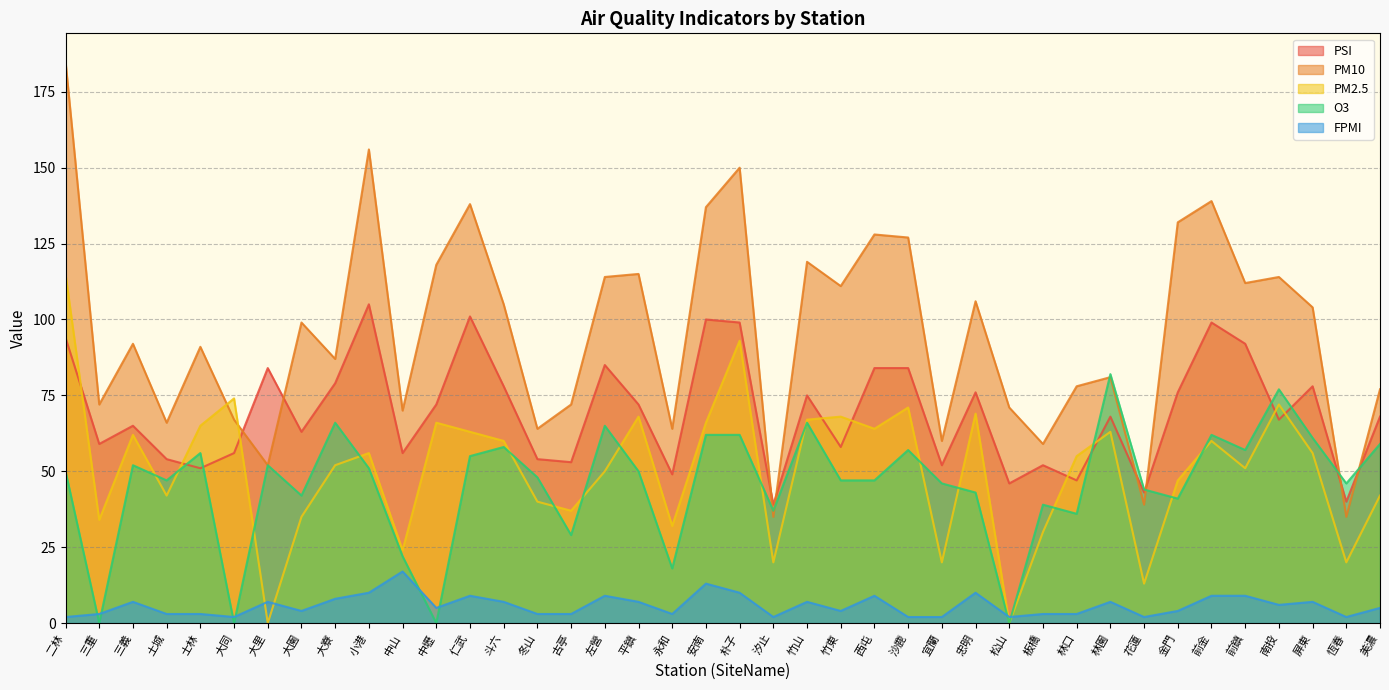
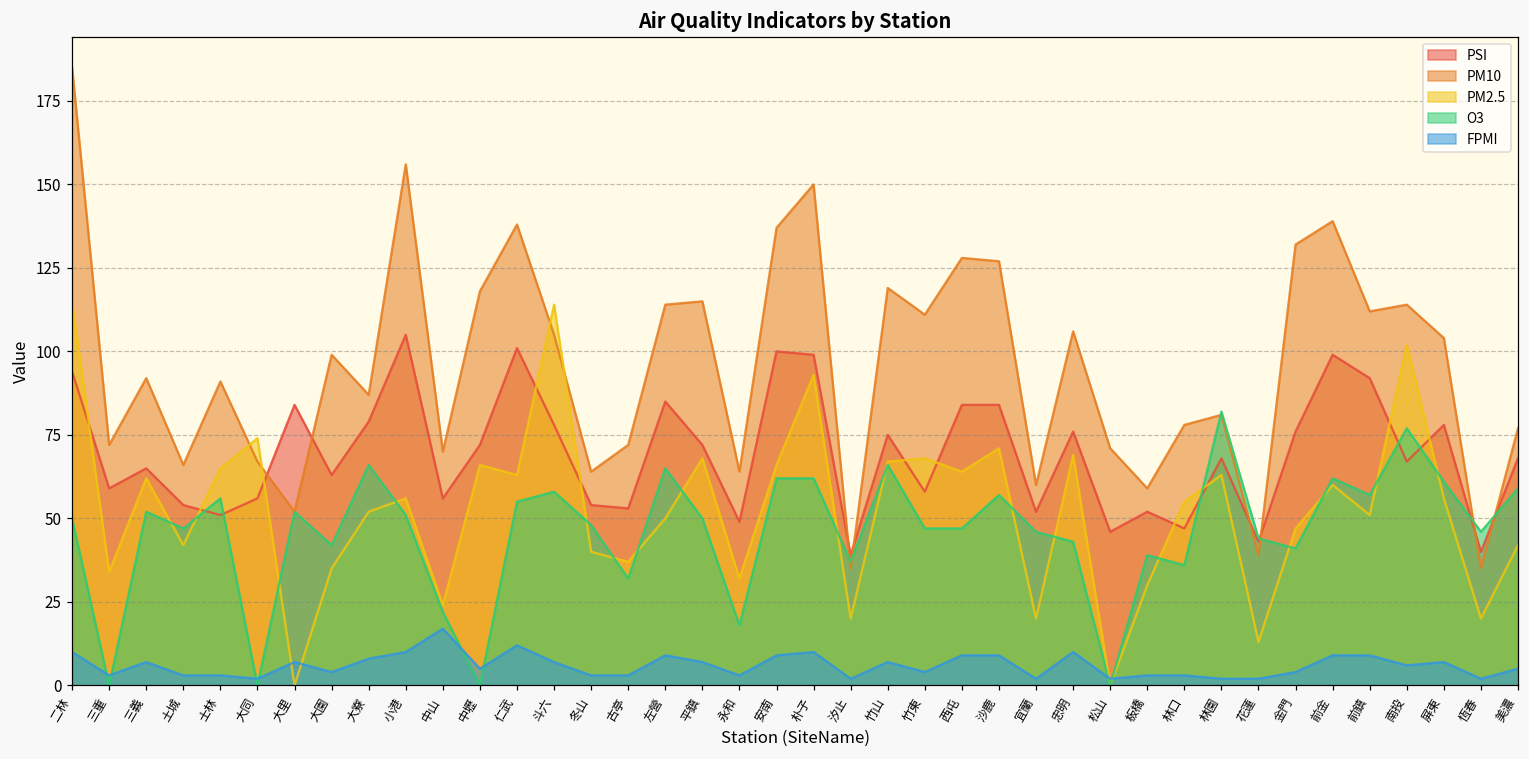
FPMI, 二林: 2 -> 10
FPMI, 仁武: 9 -> 12
PM2.5, 斗六: 60 -> 114
O3, 古亭: 29 -> 32
FPMI, 安南: 13 -> 9
FPMI, 沙鹿: 2 -> 9
FPMI, 林園: 7 -> 2
PM2.5, 南投: 72 -> 102
